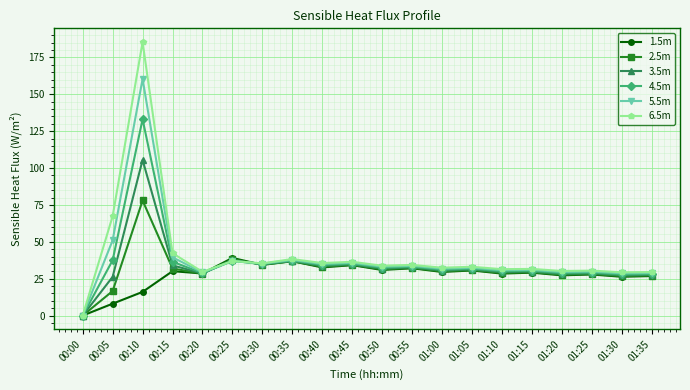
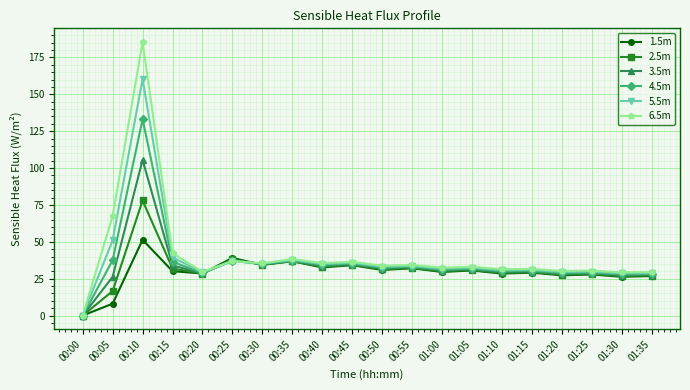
1.5m, 00:10: 16 -> 51
